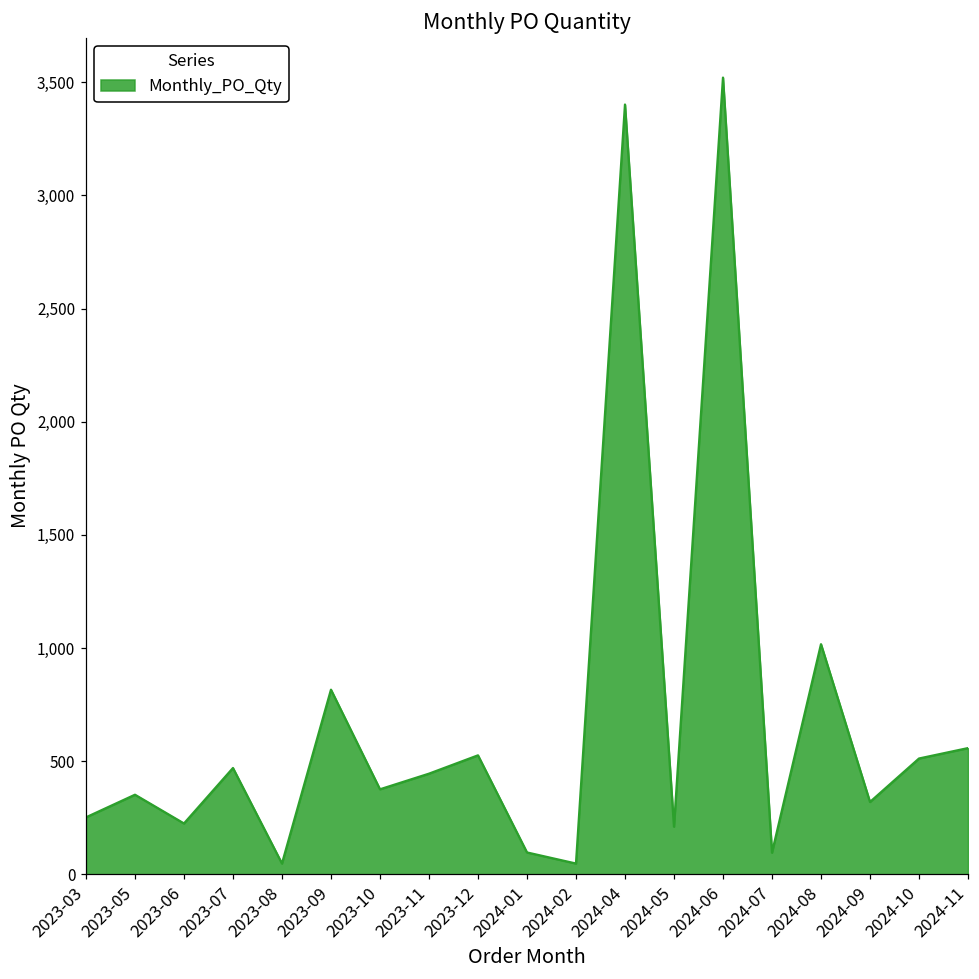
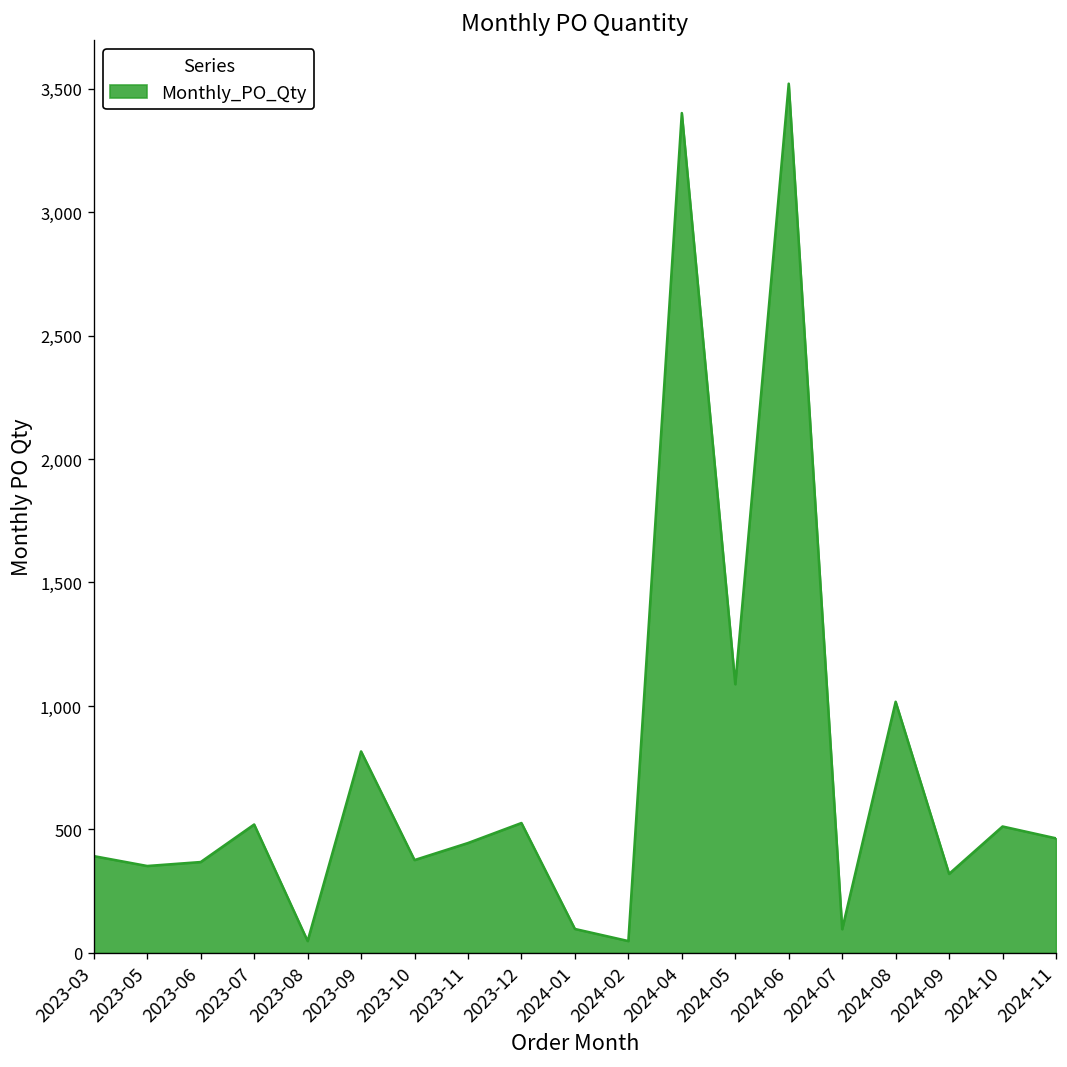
2023-03: 250 -> 390
2023-06: 230 -> 370
2023-07: 470 -> 520
2024-05: 210 -> 1,090
2024-11: 560 -> 460
